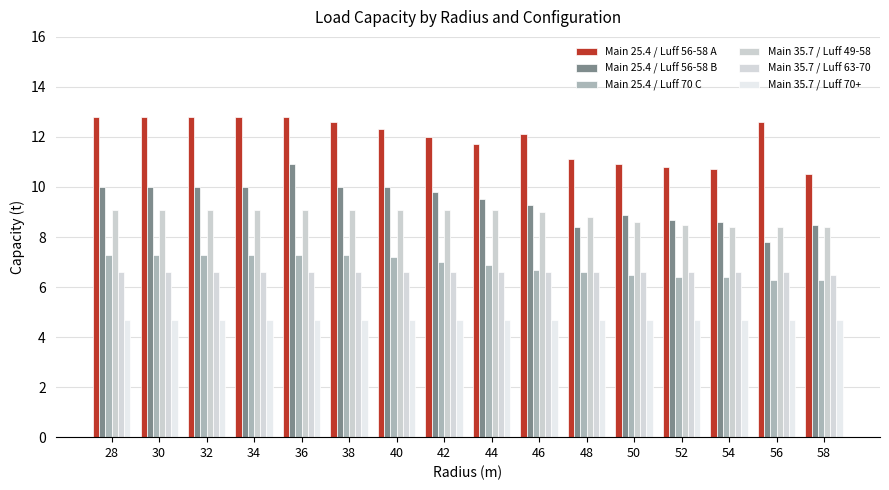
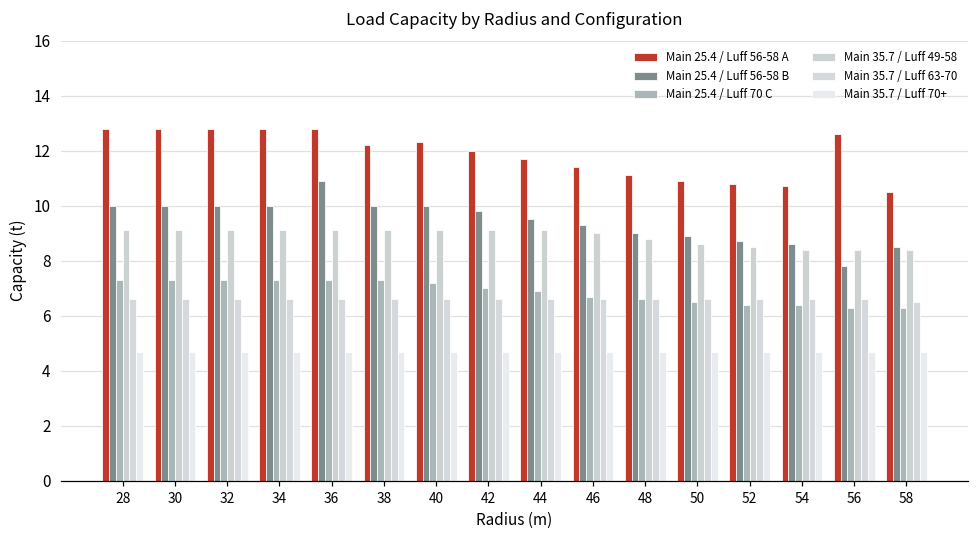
Main 25.4 / Luff 56-58 A, 38: 12.6 -> 12.2
Main 25.4 / Luff 56-58 A, 46: 12.1 -> 11.4
Main 25.4 / Luff 56-58 B, 48: 8.4 -> 9.0
